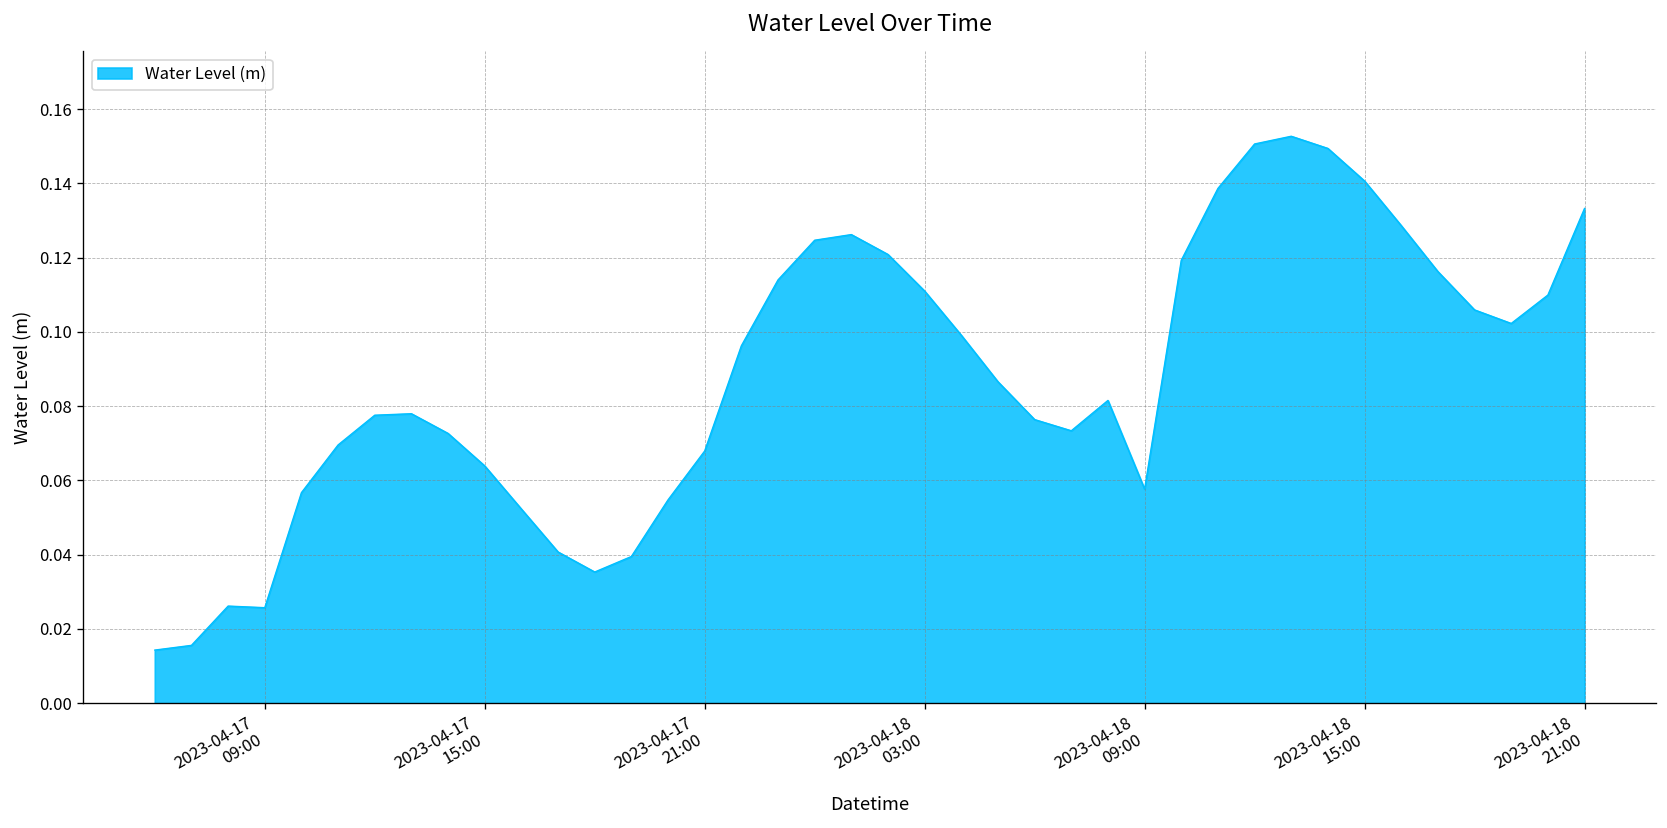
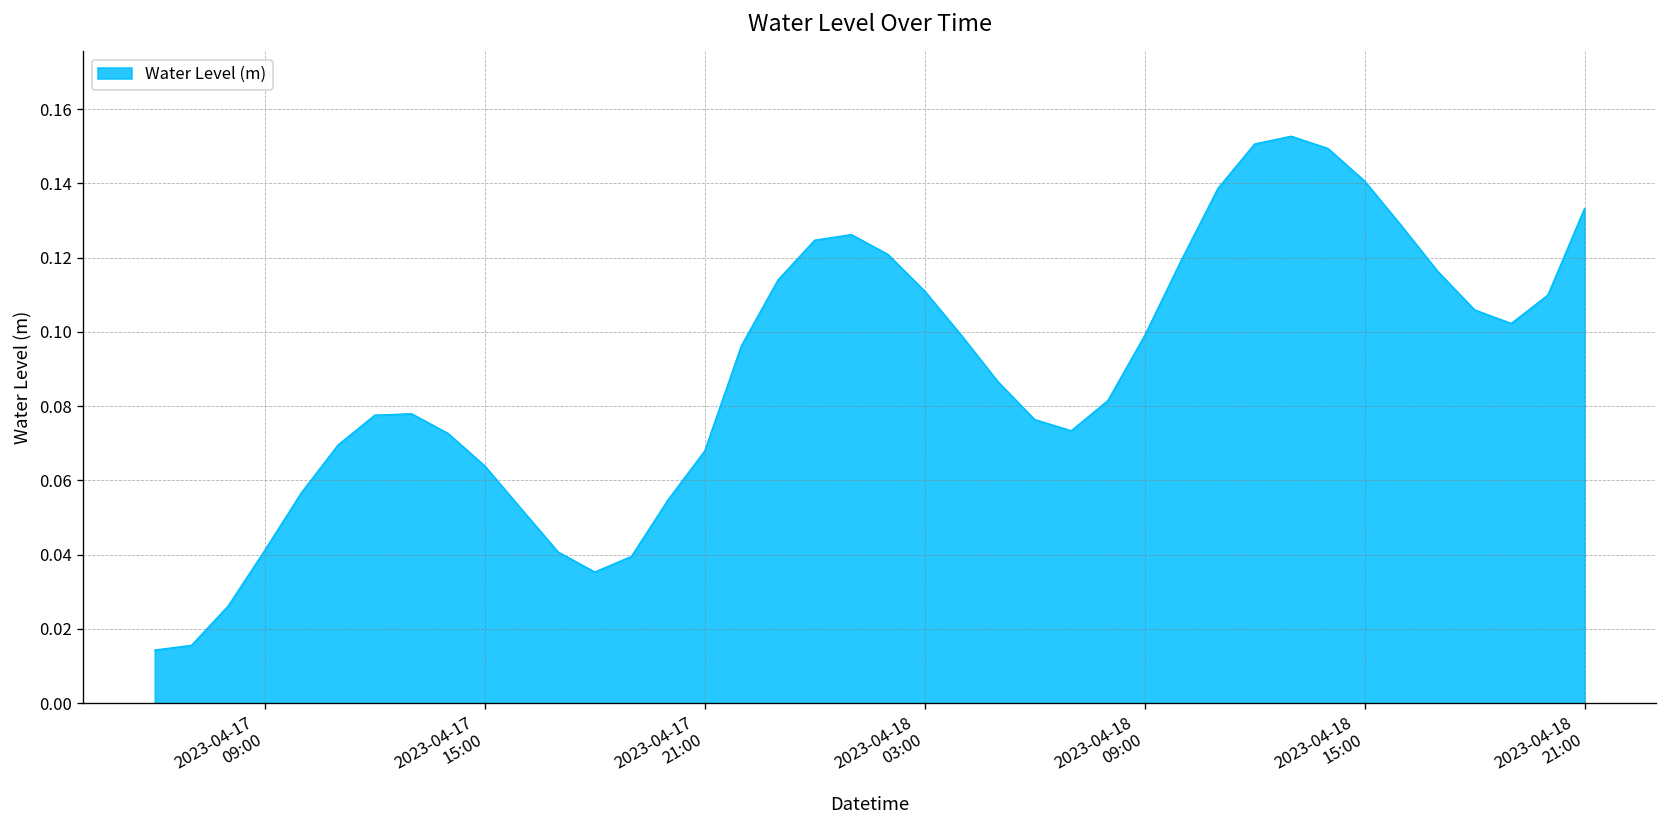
2023-04-17 09:00: 0.026 -> 0.041
2023-04-18 09:00: 0.058 -> 0.099
